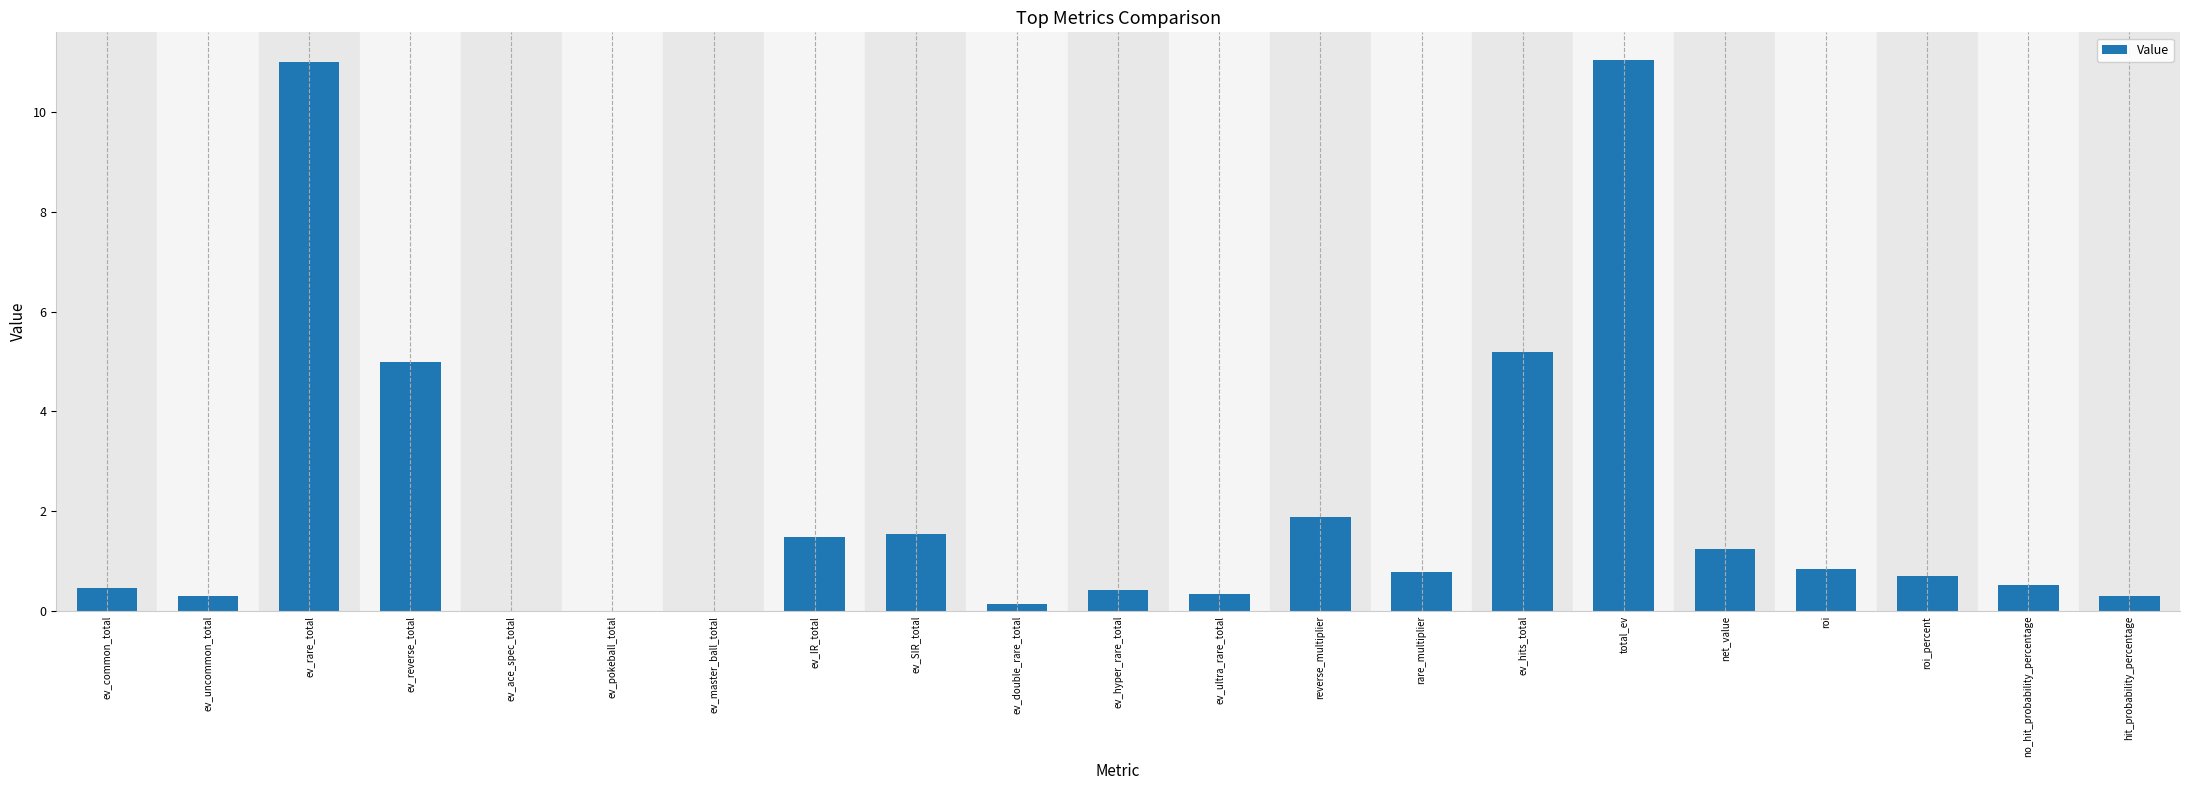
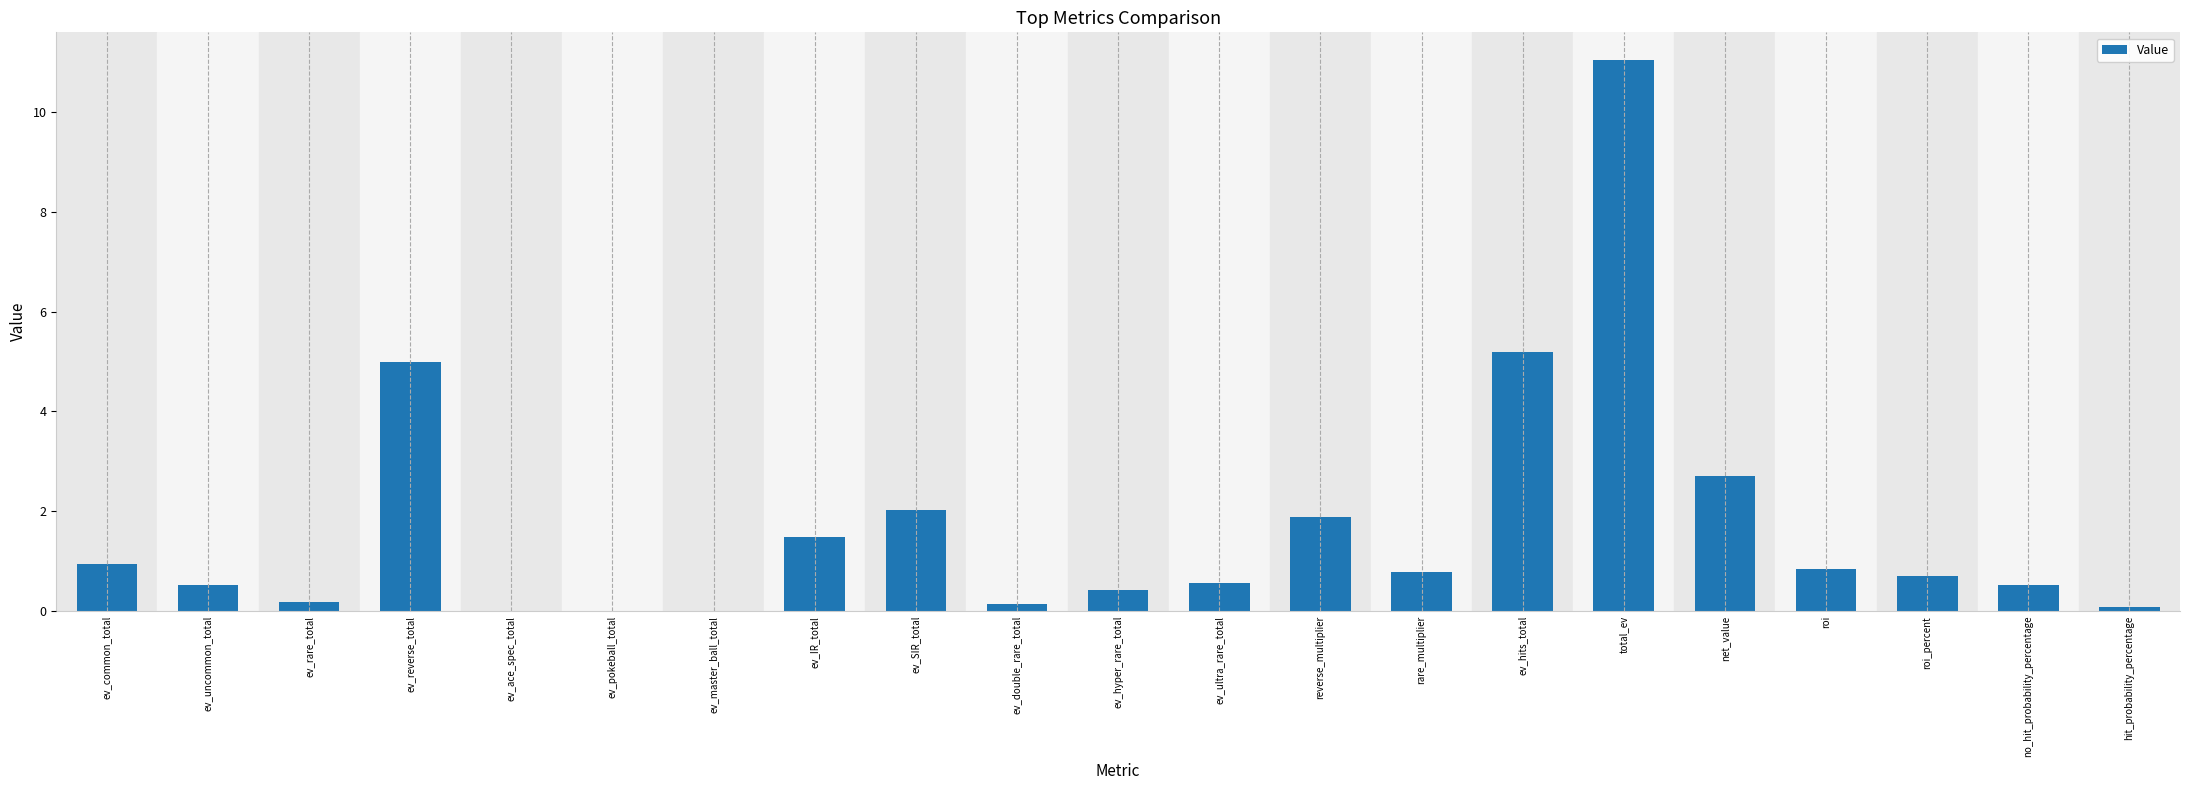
ev_common_total: 0.5 -> 0.9
ev_uncommon_total: 0.3 -> 0.5
ev_rare_total: 11.0 -> 0.2
ev_SIR_total: 1.5 -> 2.0
ev_ultra_rare_total: 0.3 -> 0.6
net_value: 1.2 -> 2.7
hit_probability_percentage: 0.3 -> 0.1
